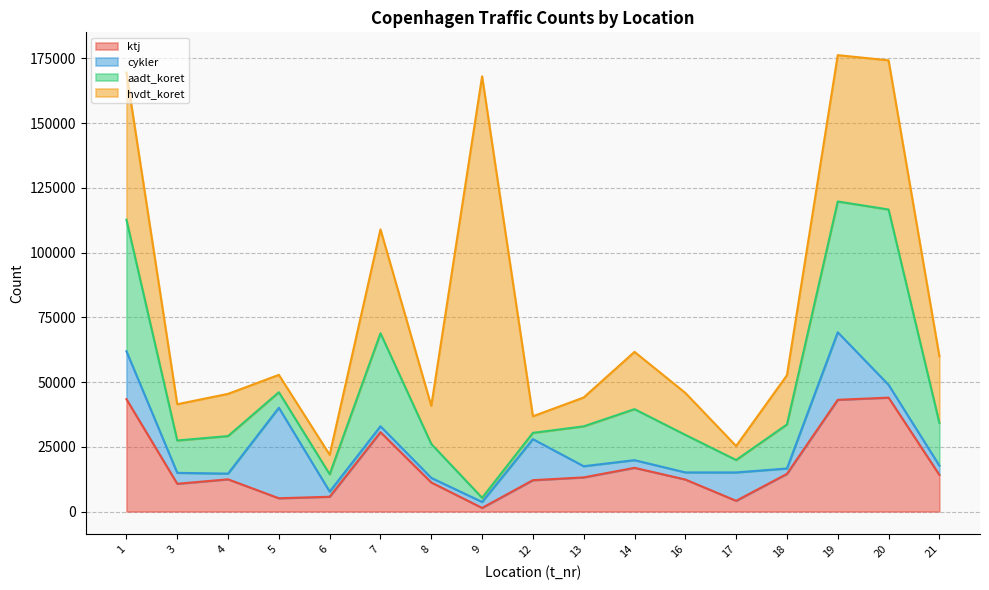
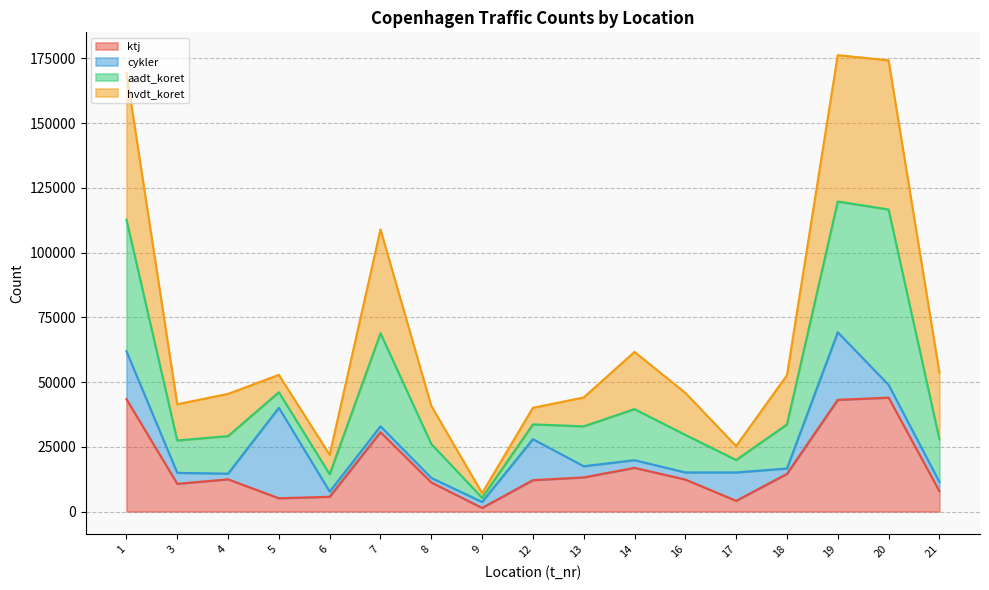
hvdt_koret, 9: 163000 -> 2000
aadt_koret, 12: 2000 -> 6000
ktj, 21: 14000 -> 8000
